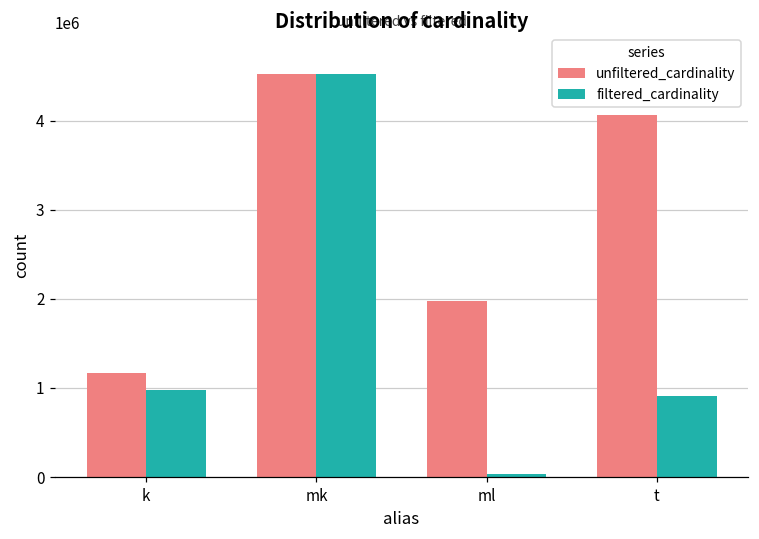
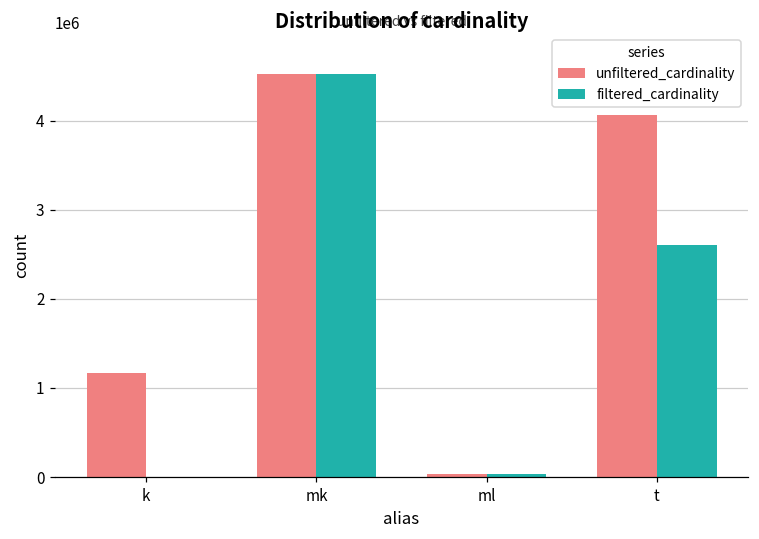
filtered_cardinality, k: 1000000 -> 0
unfiltered_cardinality, ml: 2000000 -> 0
filtered_cardinality, t: 900000 -> 2600000
